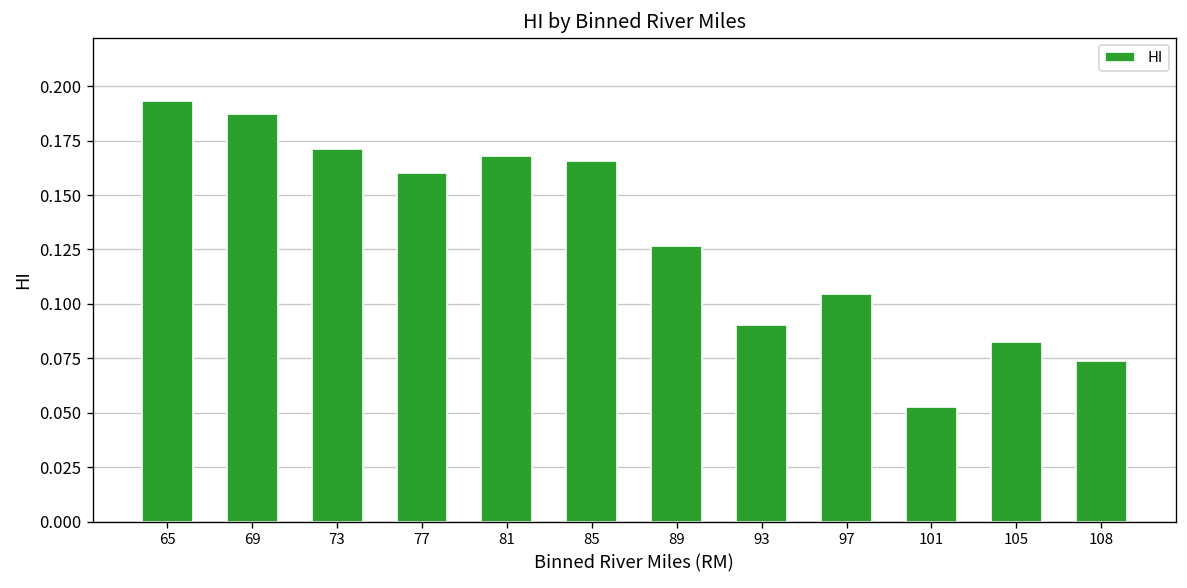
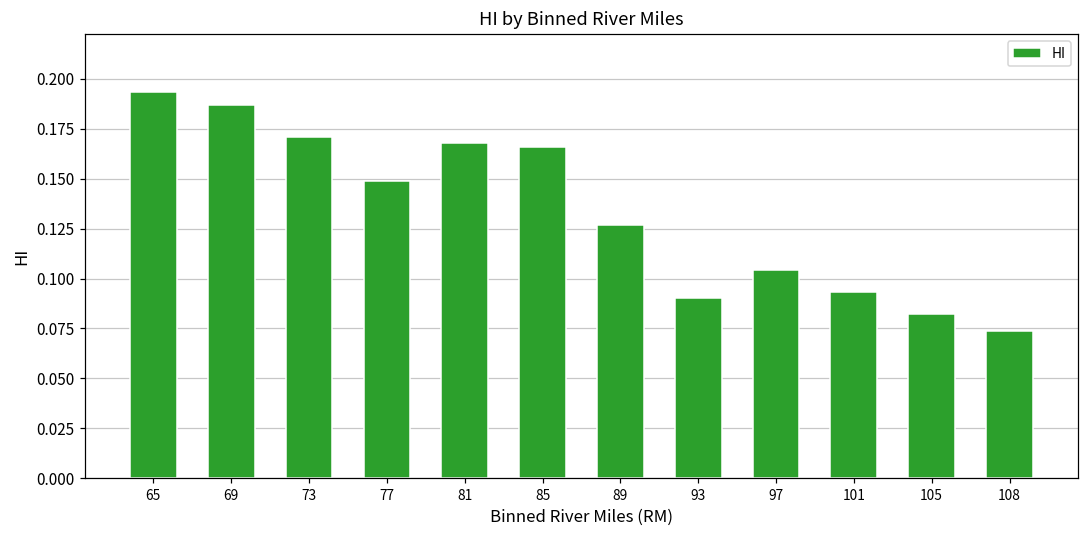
77: 0.160 -> 0.149
101: 0.053 -> 0.093
